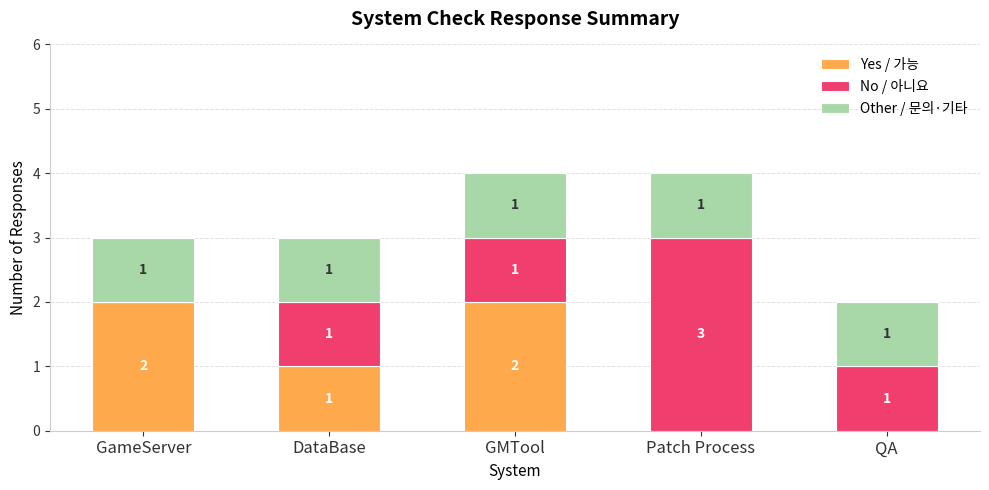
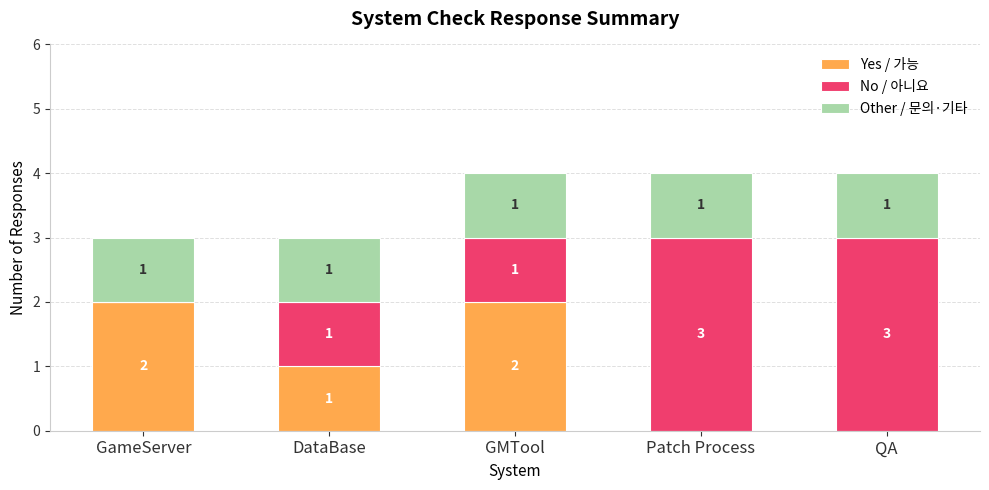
No / 아니요, QA: 1 -> 3
